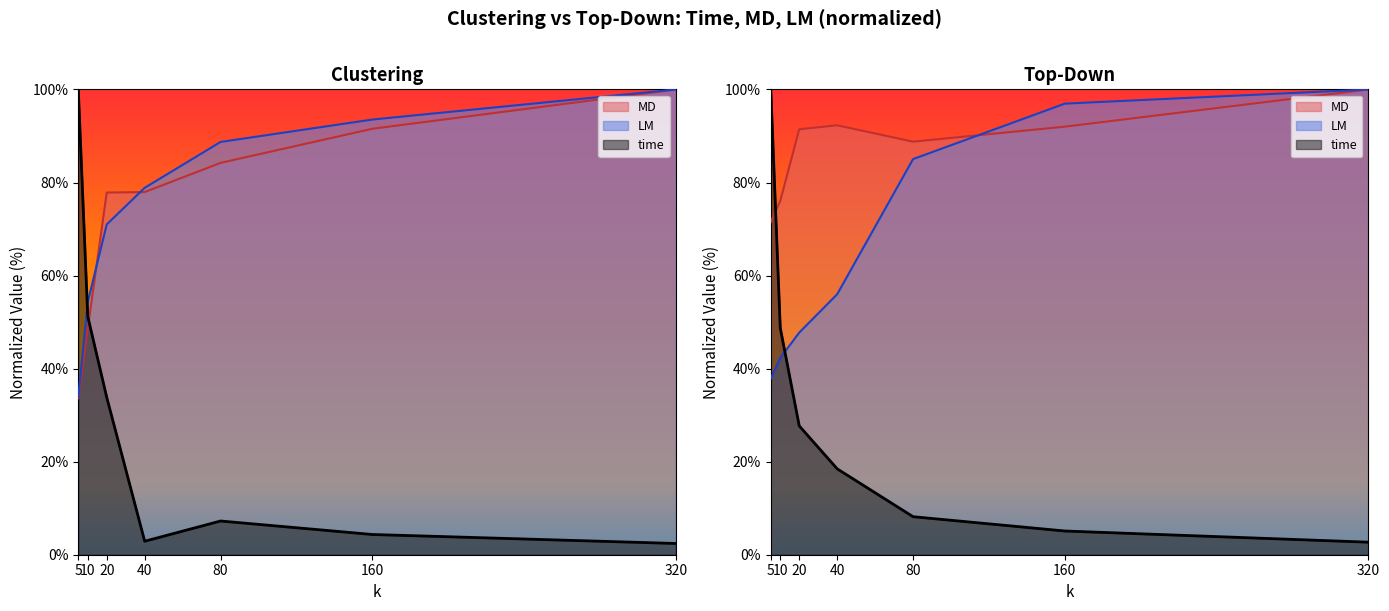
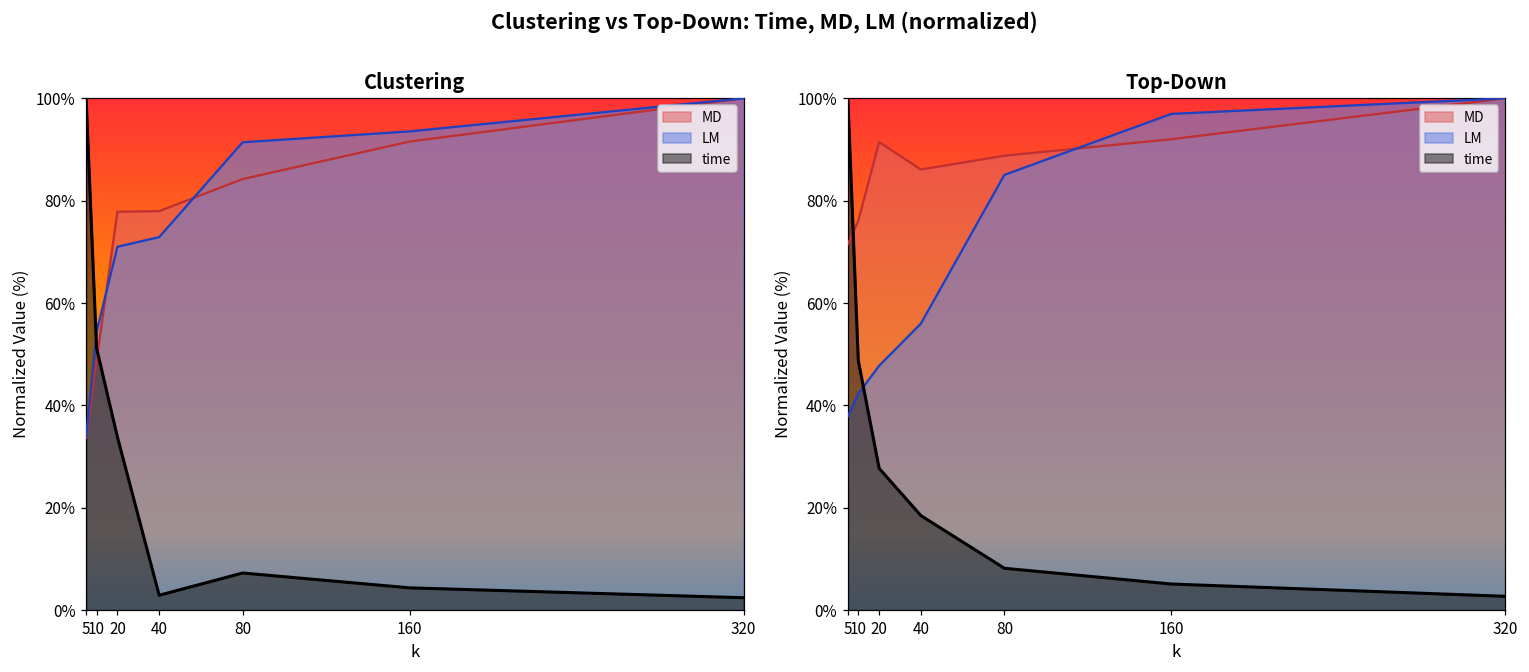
Clustering, LM, 40: 79% -> 73%
Clustering, LM, 80: 89% -> 91%
Top-Down, MD, 40: 92% -> 86%
